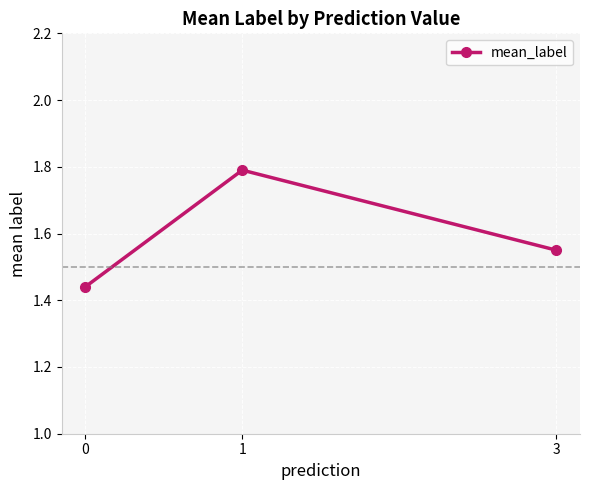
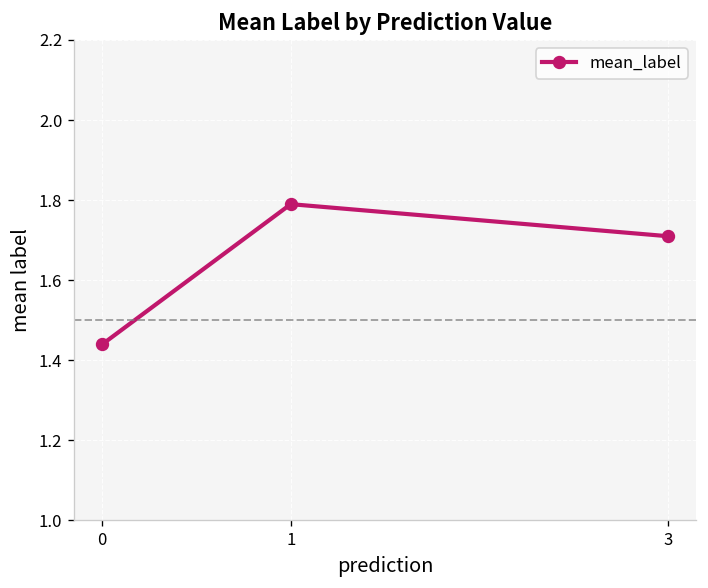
3: 1.55 -> 1.71
